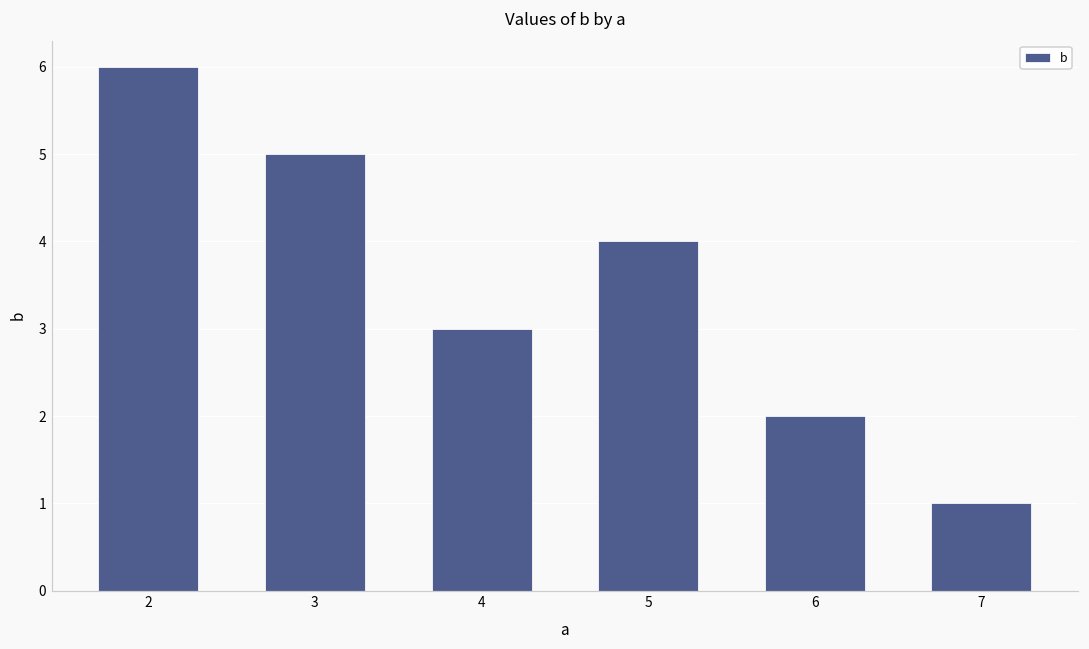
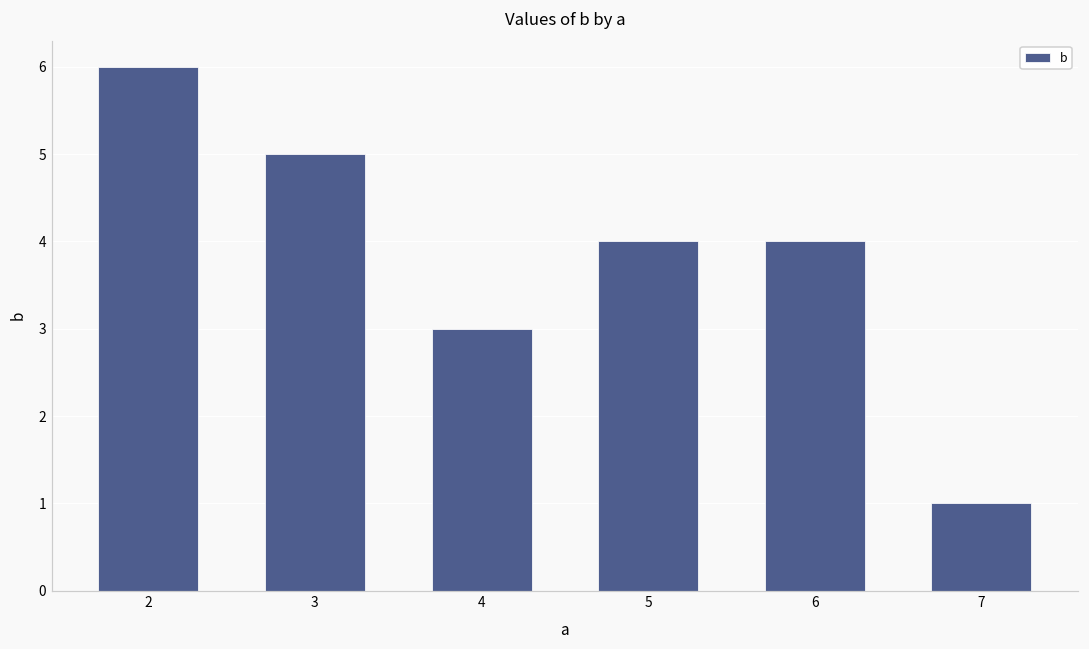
6: 2 -> 4
